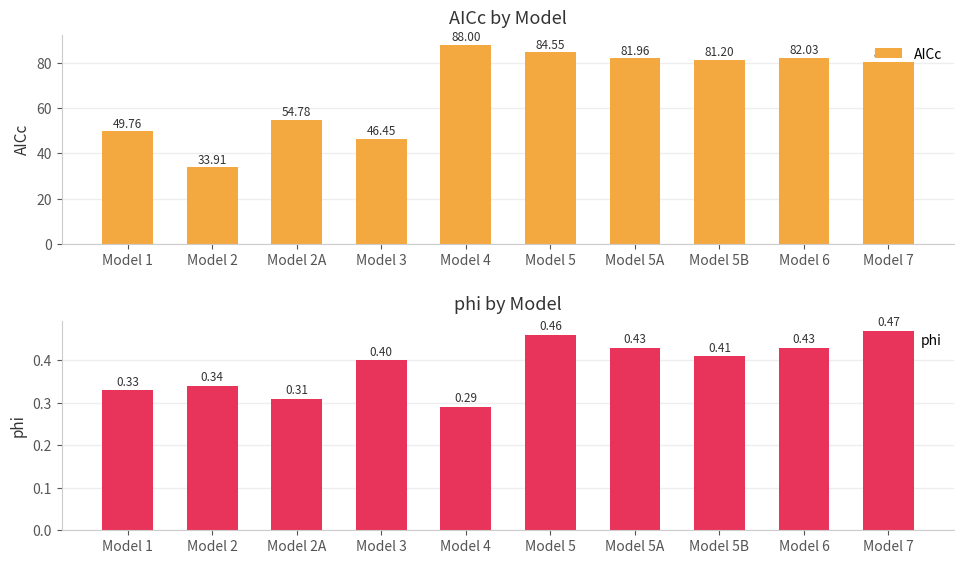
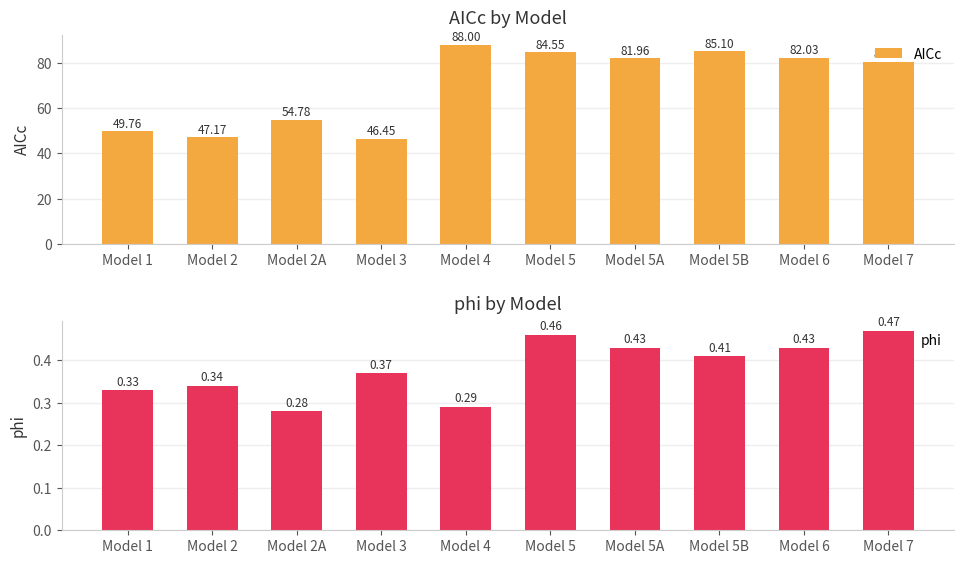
AICc by Model, Model 2: 33.91 -> 47.17
AICc by Model, Model 5B: 81.20 -> 85.10
phi by Model, Model 2A: 0.31 -> 0.28
phi by Model, Model 3: 0.40 -> 0.37
